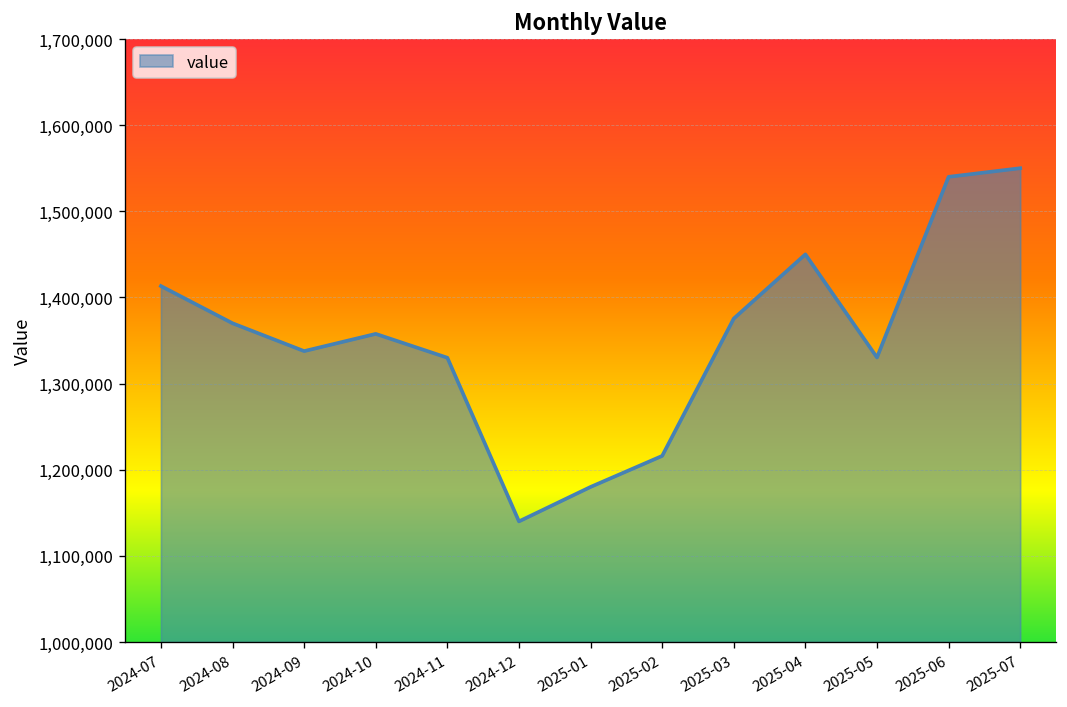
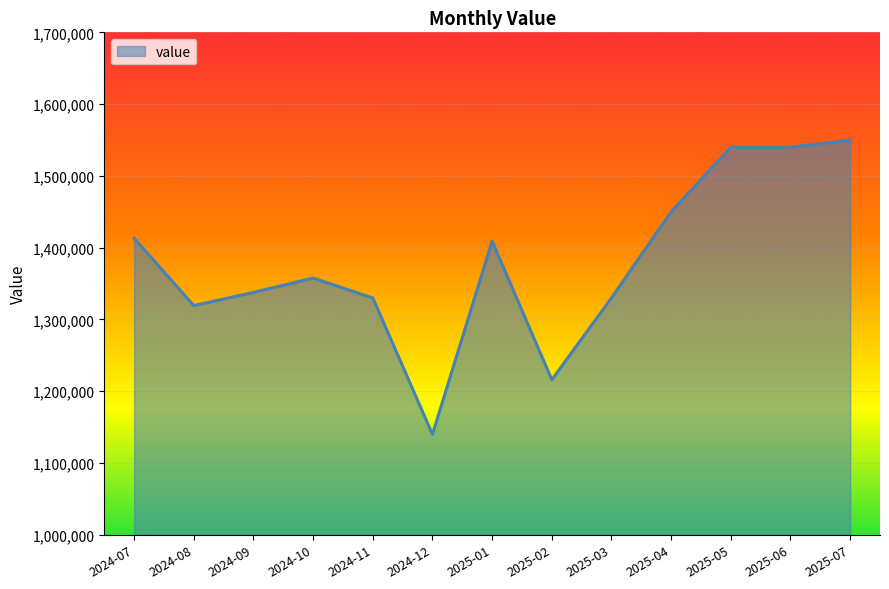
2024-08: 1,370,000 -> 1,320,000
2025-01: 1,180,000 -> 1,410,000
2025-03: 1,380,000 -> 1,330,000
2025-05: 1,330,000 -> 1,540,000
